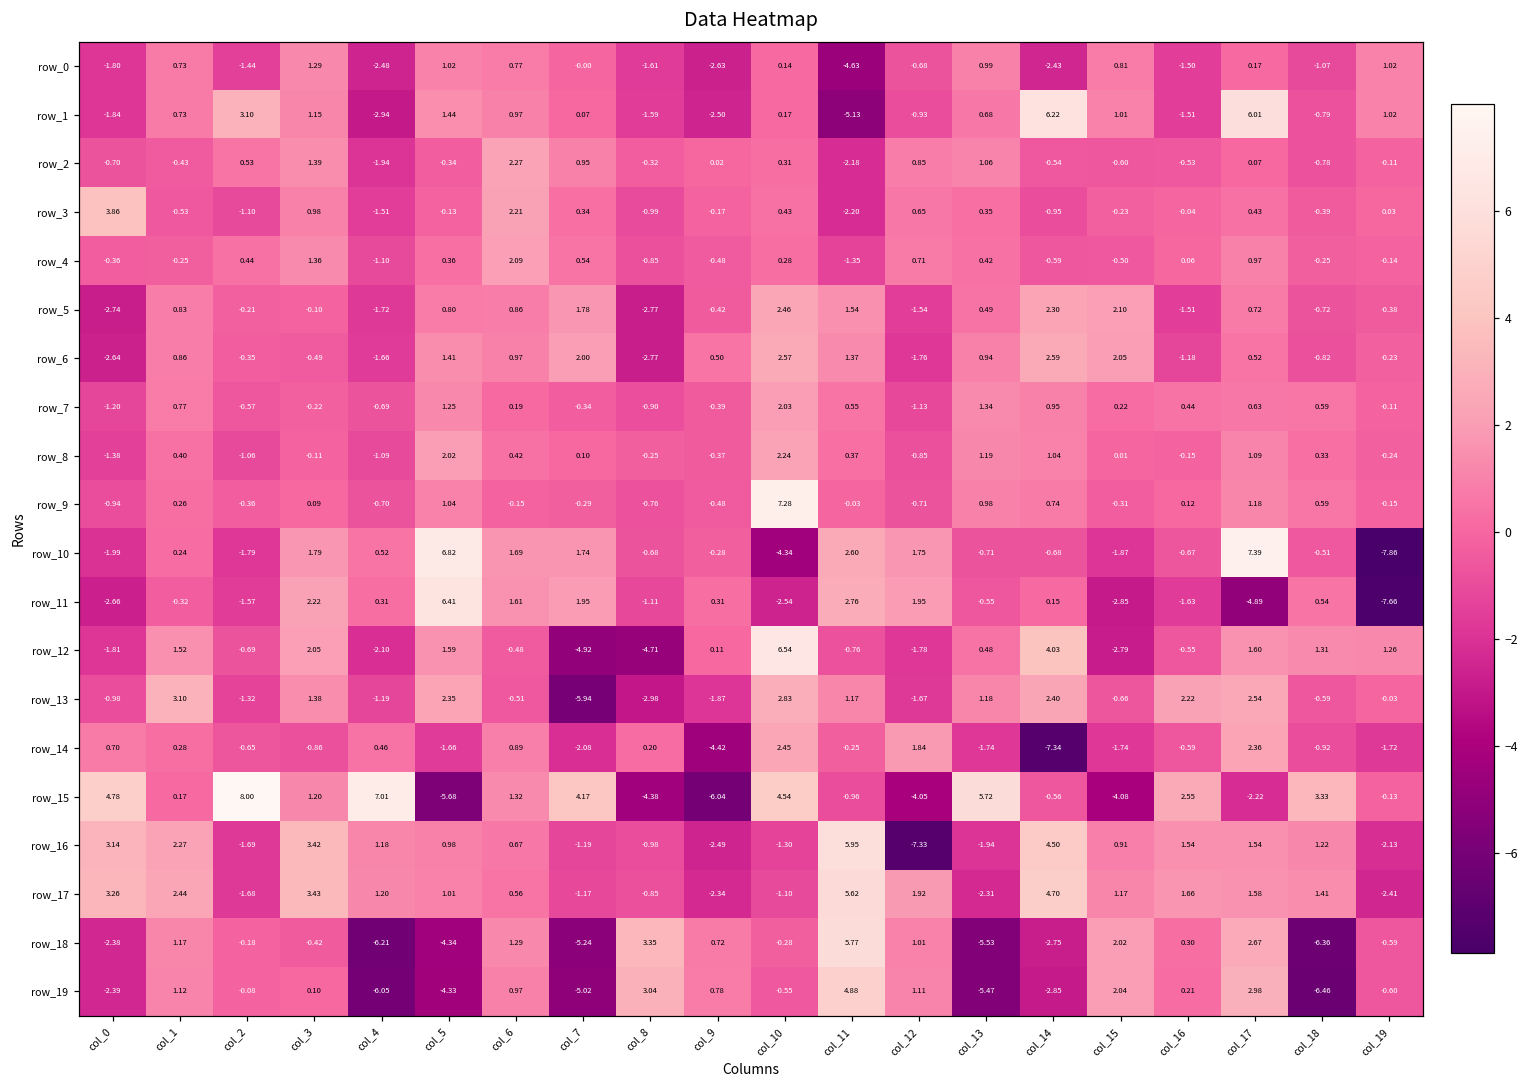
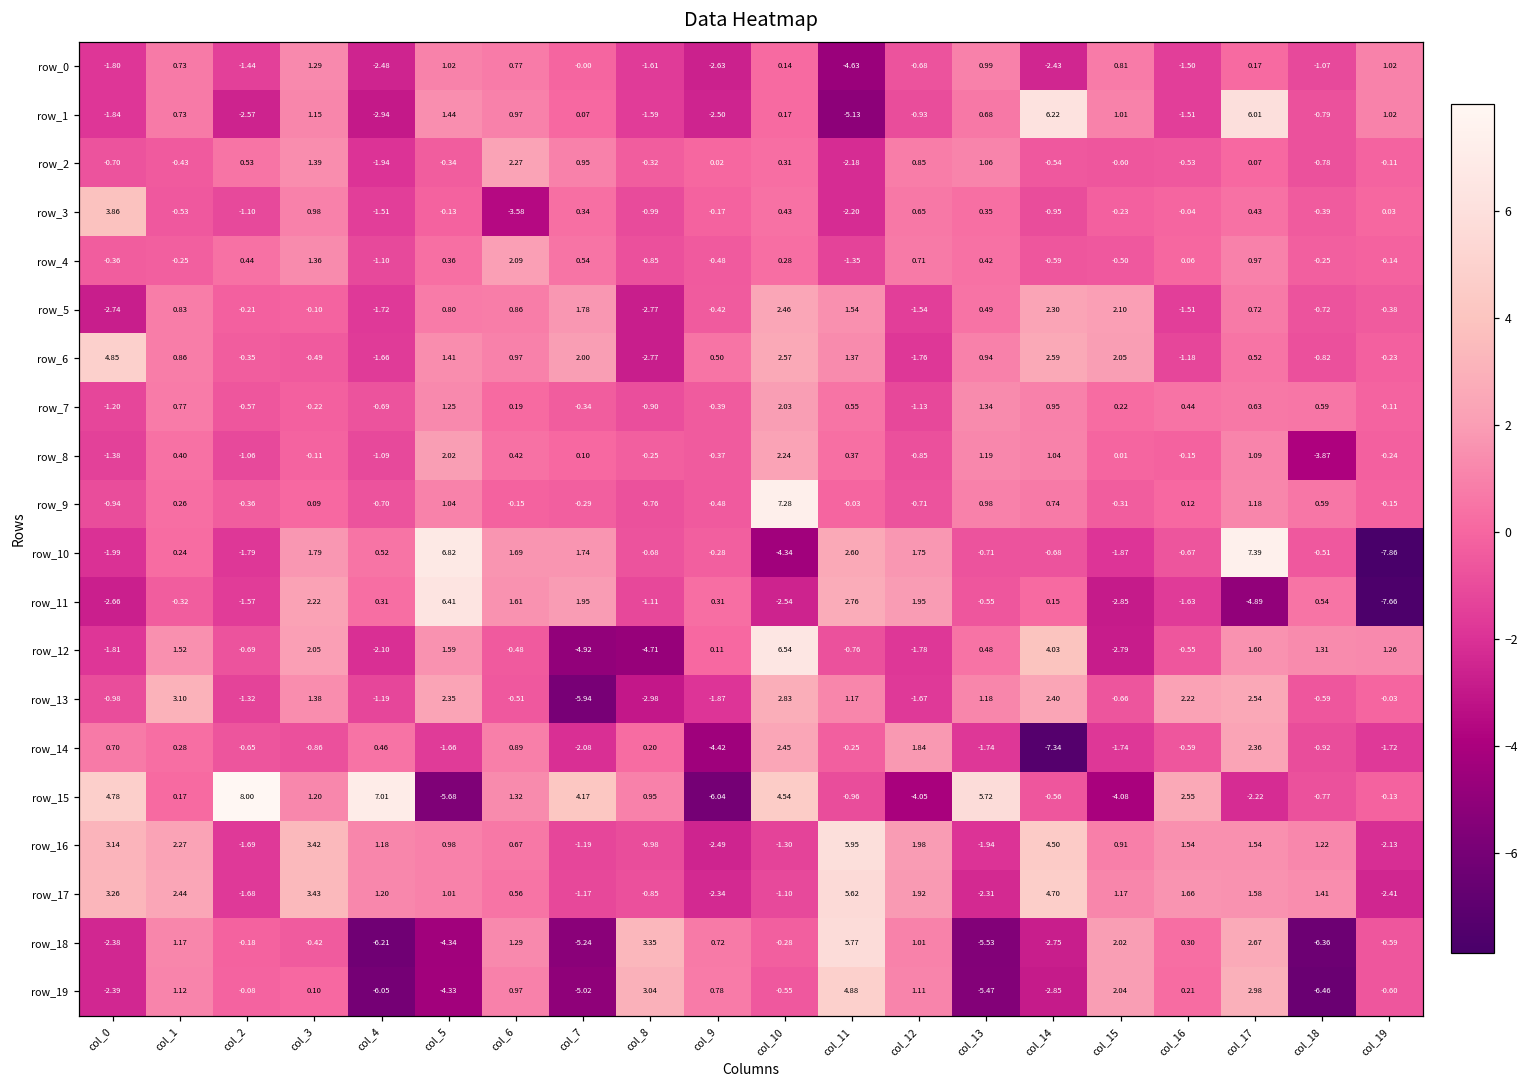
row_1, col_2: 3.10 -> -2.57
row_3, col_6: 2.21 -> -3.58
row_6, col_0: -2.64 -> 4.85
row_8, col_18: 0.33 -> -3.87
row_15, col_8: -4.38 -> 0.95
row_15, col_18: 3.33 -> -0.77
row_16, col_12: -7.33 -> 1.98
